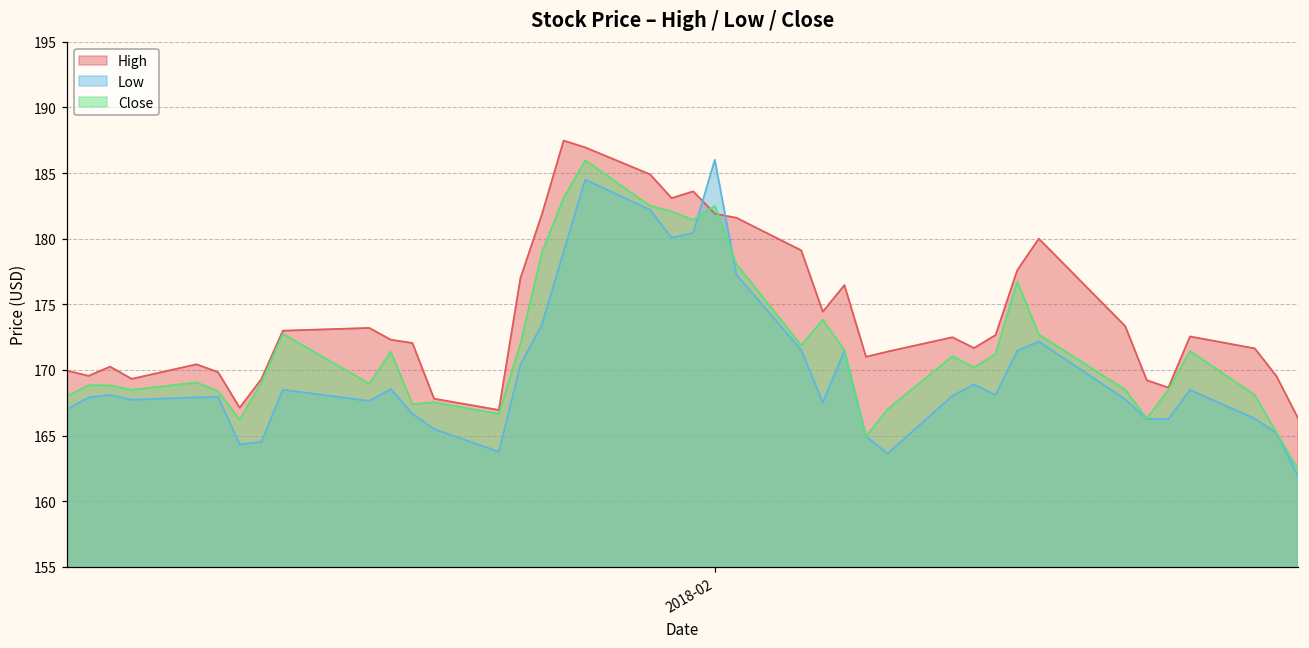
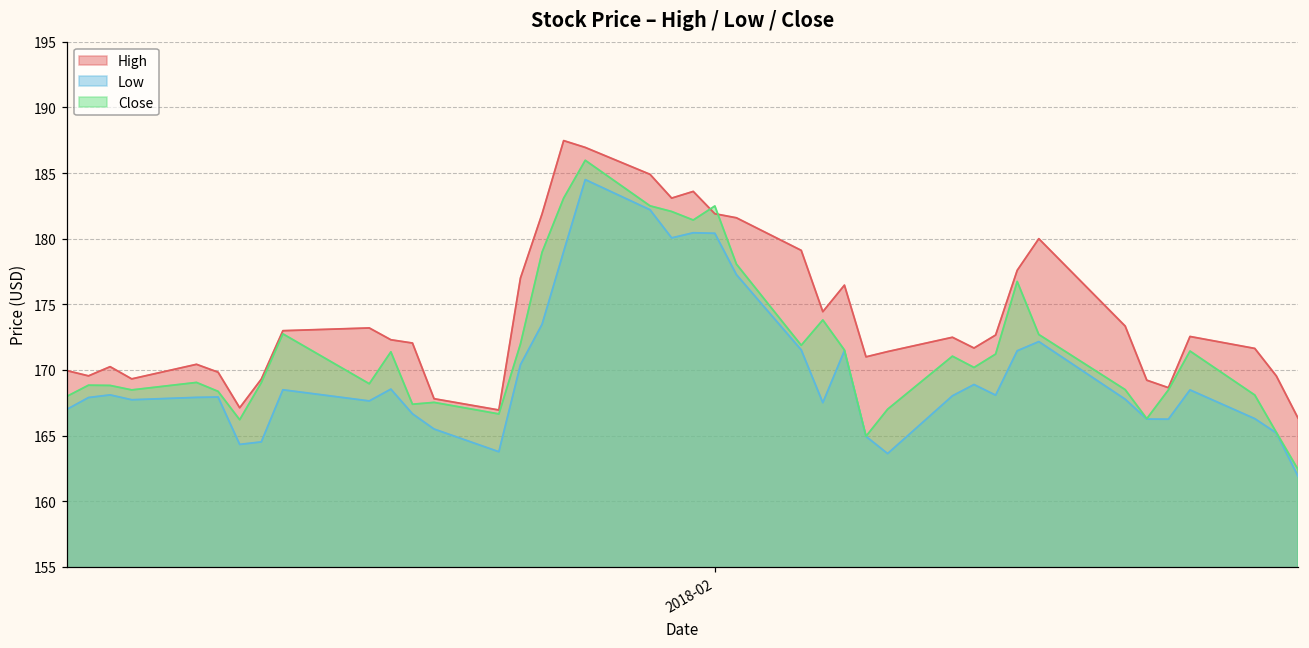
Low, 2018-02: 186.0 -> 180.4
